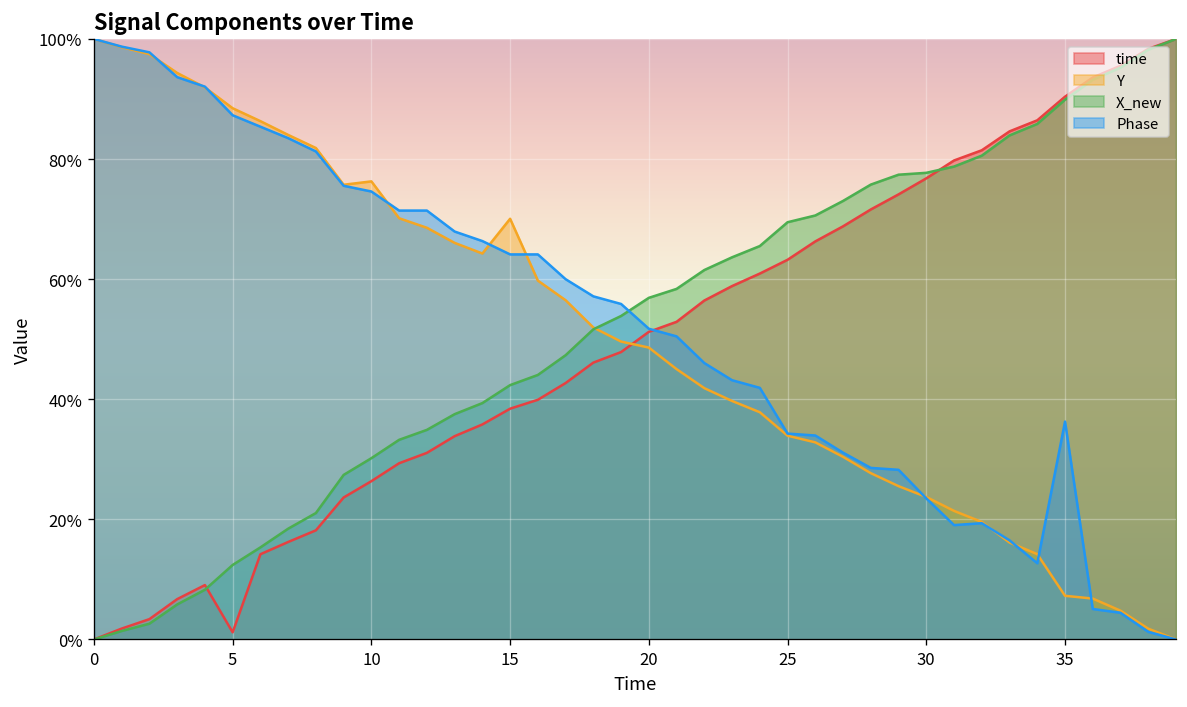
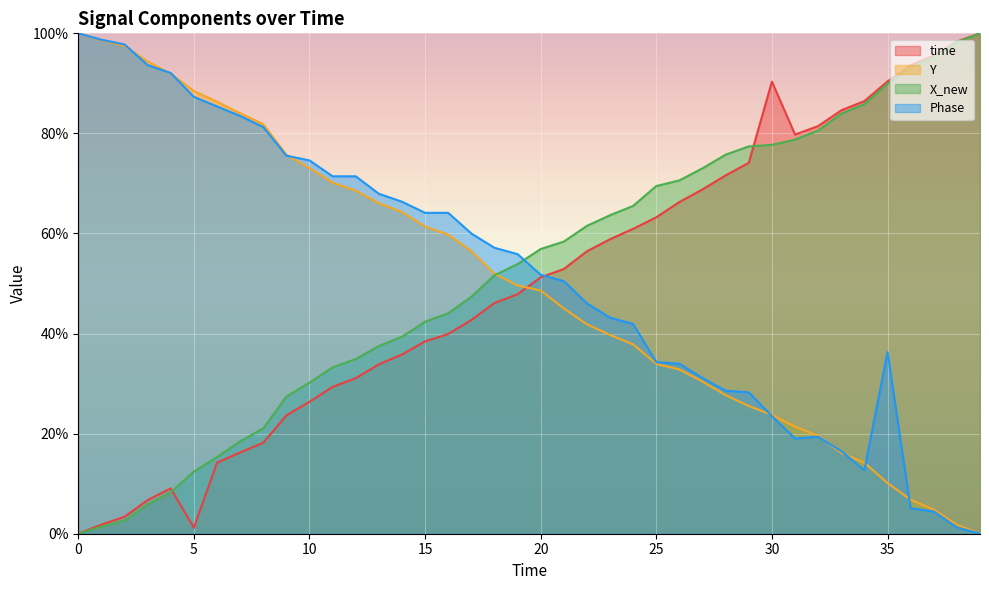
Y, 10: 76% -> 73%
Y, 15: 70% -> 61%
time, 30: 77% -> 90%
Y, 35: 7% -> 10%
